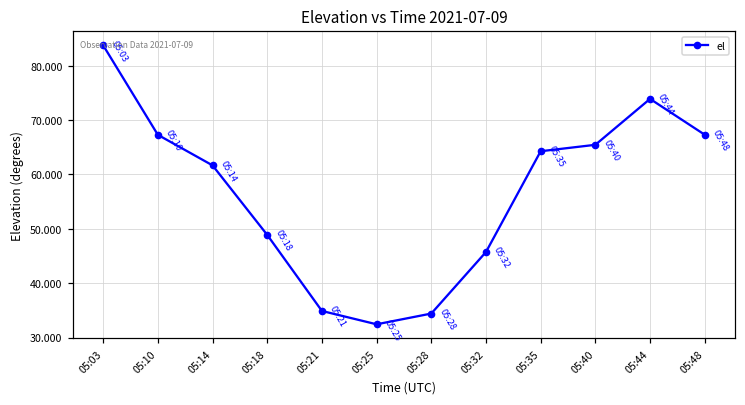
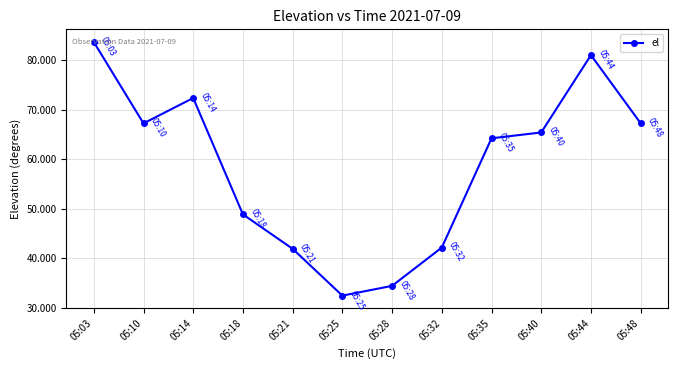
05:14: 62 -> 72
05:21: 35 -> 42
05:32: 46 -> 42
05:44: 74 -> 81
